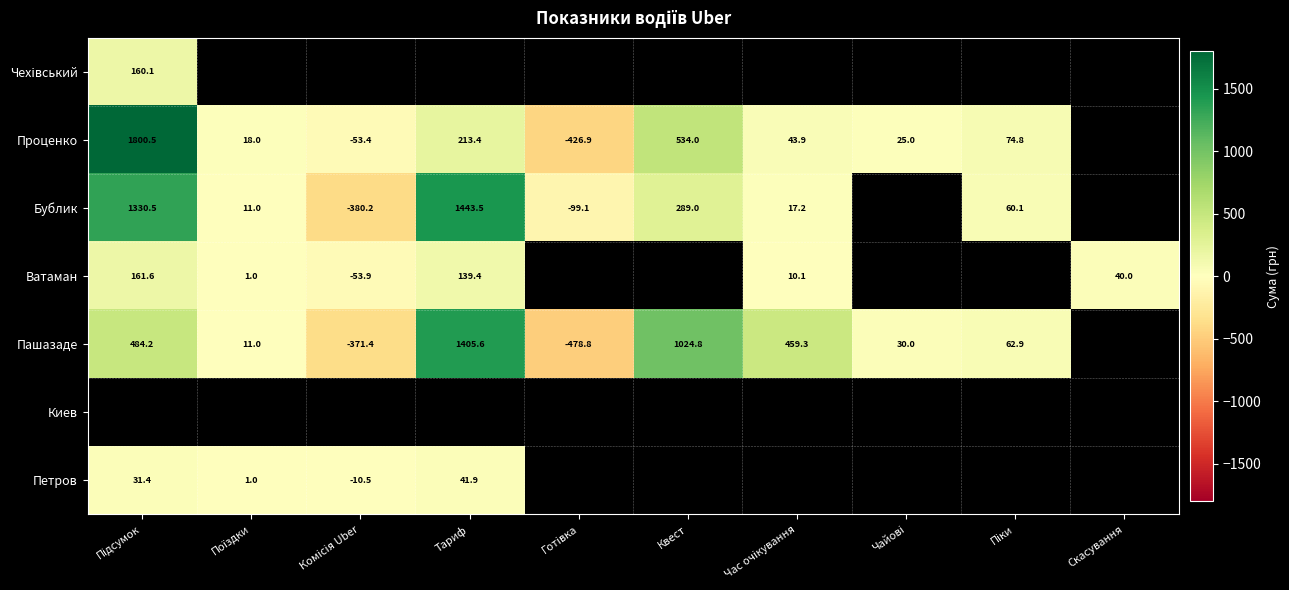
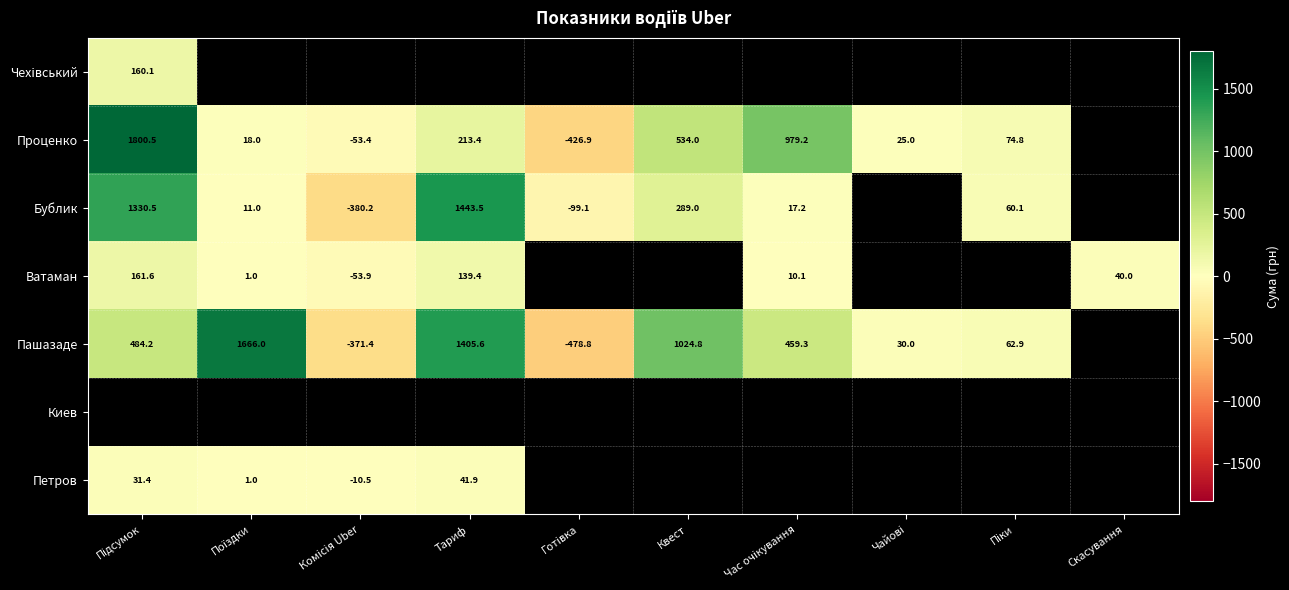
Проценко, Час очікування: 43.9 -> 979.2
Пашазаде, Поїздки: 11.0 -> 1666.0
